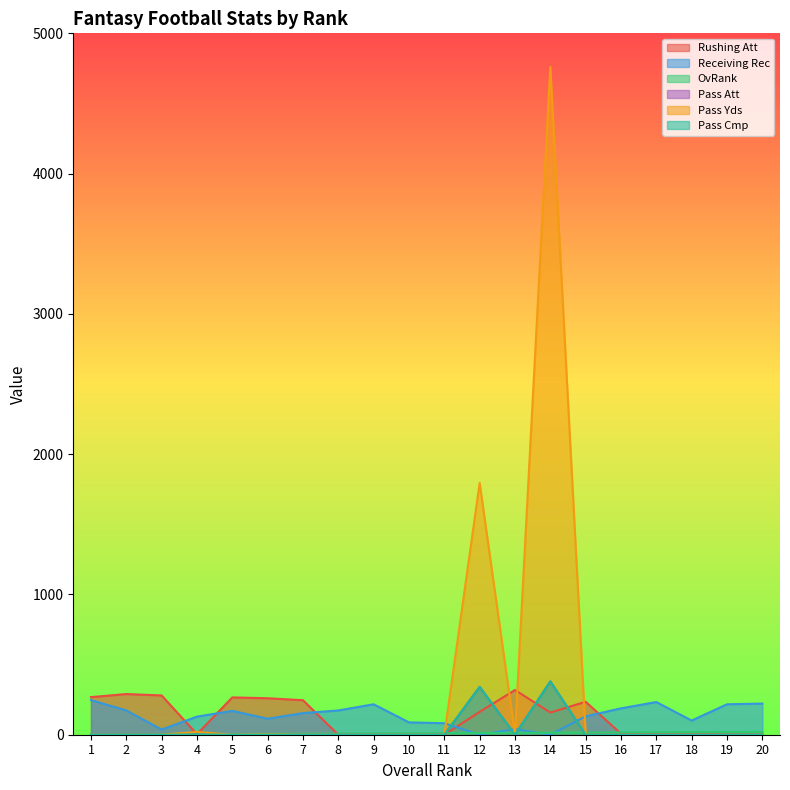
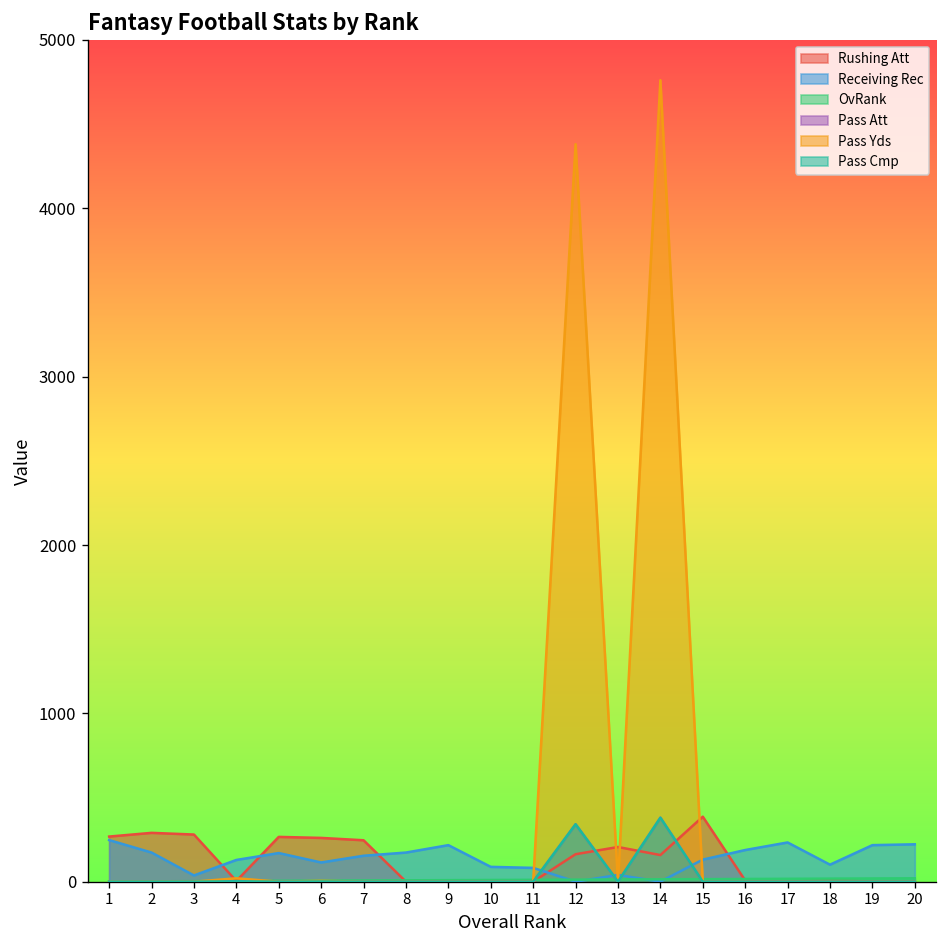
Pass Yds, 12: 1800 -> 4380
Rushing Att, 13: 320 -> 210
Rushing Att, 15: 240 -> 390
